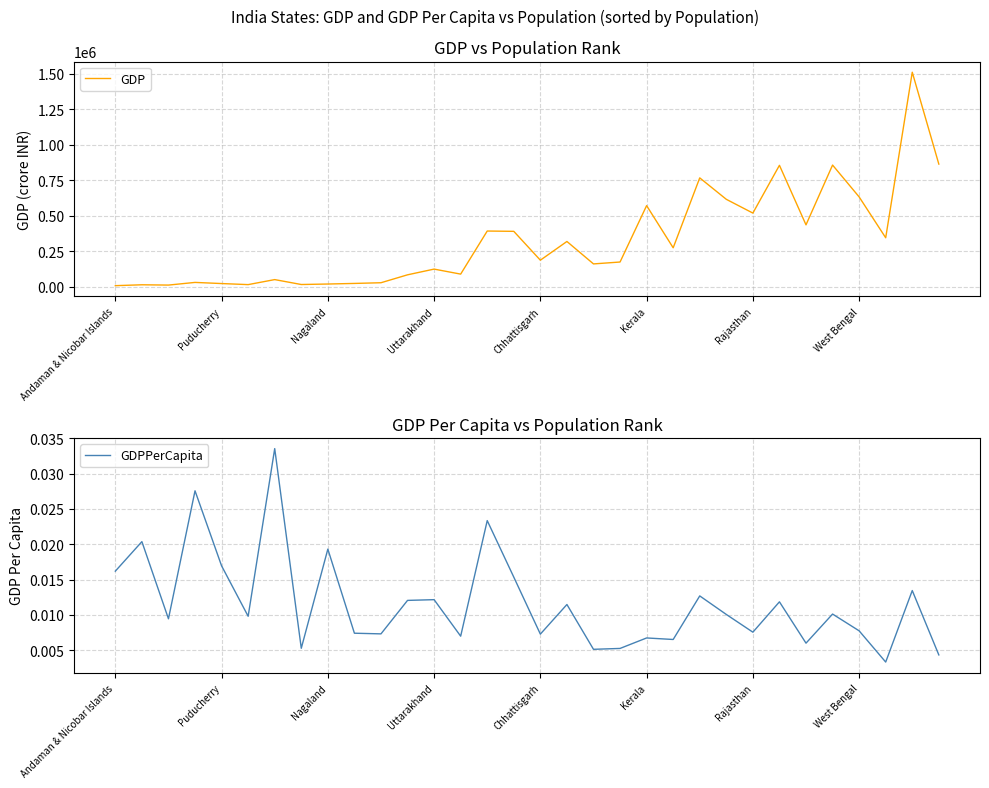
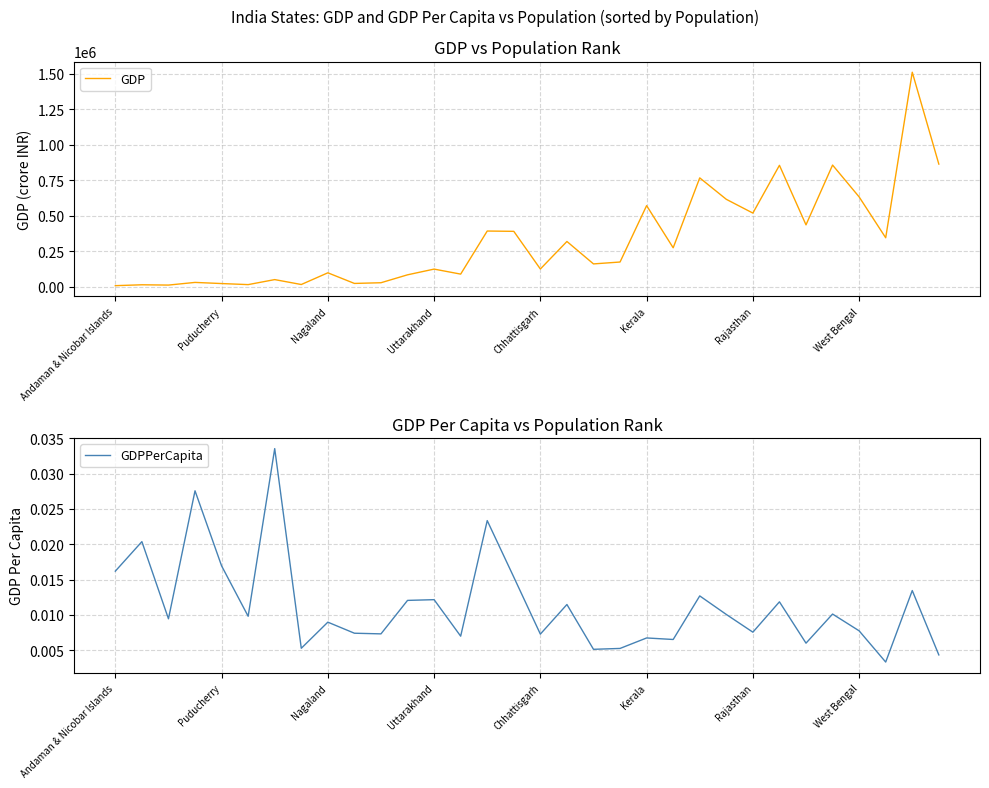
GDP vs Population Rank, Nagaland: 20000 -> 100000
GDP vs Population Rank, Chhattisgarh: 190000 -> 120000
GDP Per Capita vs Population Rank, Nagaland: 0.019 -> 0.009
